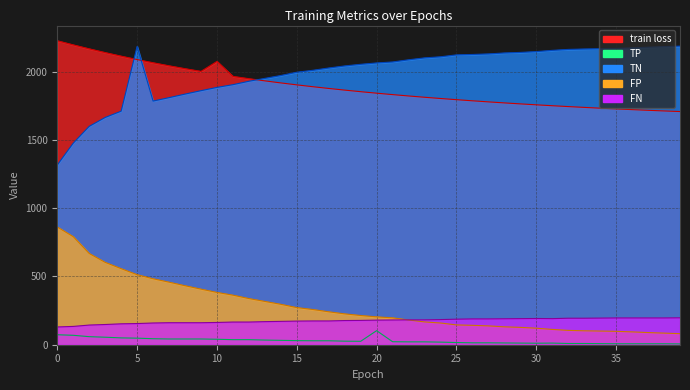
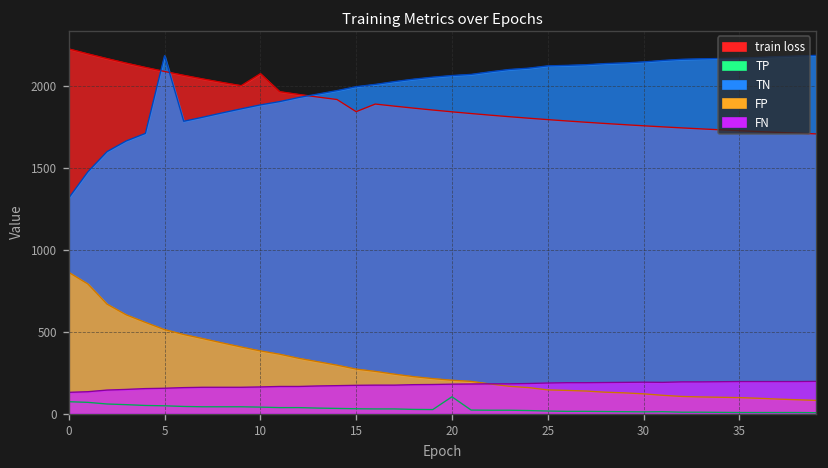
train loss, 15: 1900 -> 1840
